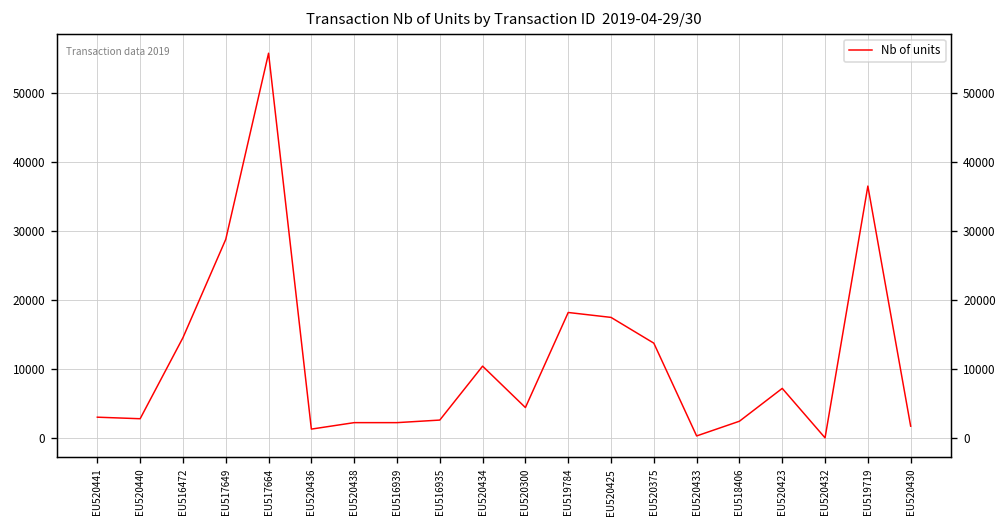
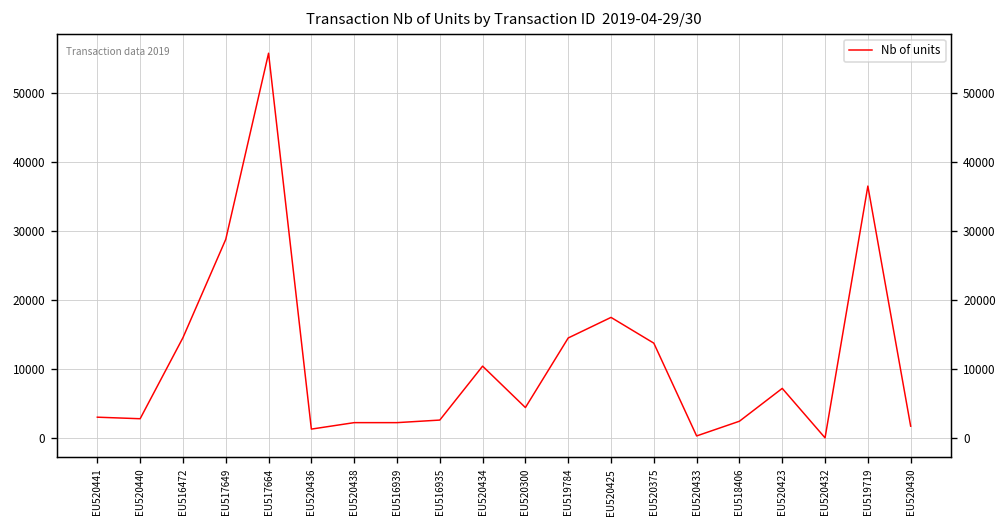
EU519784: 18000 -> 15000
